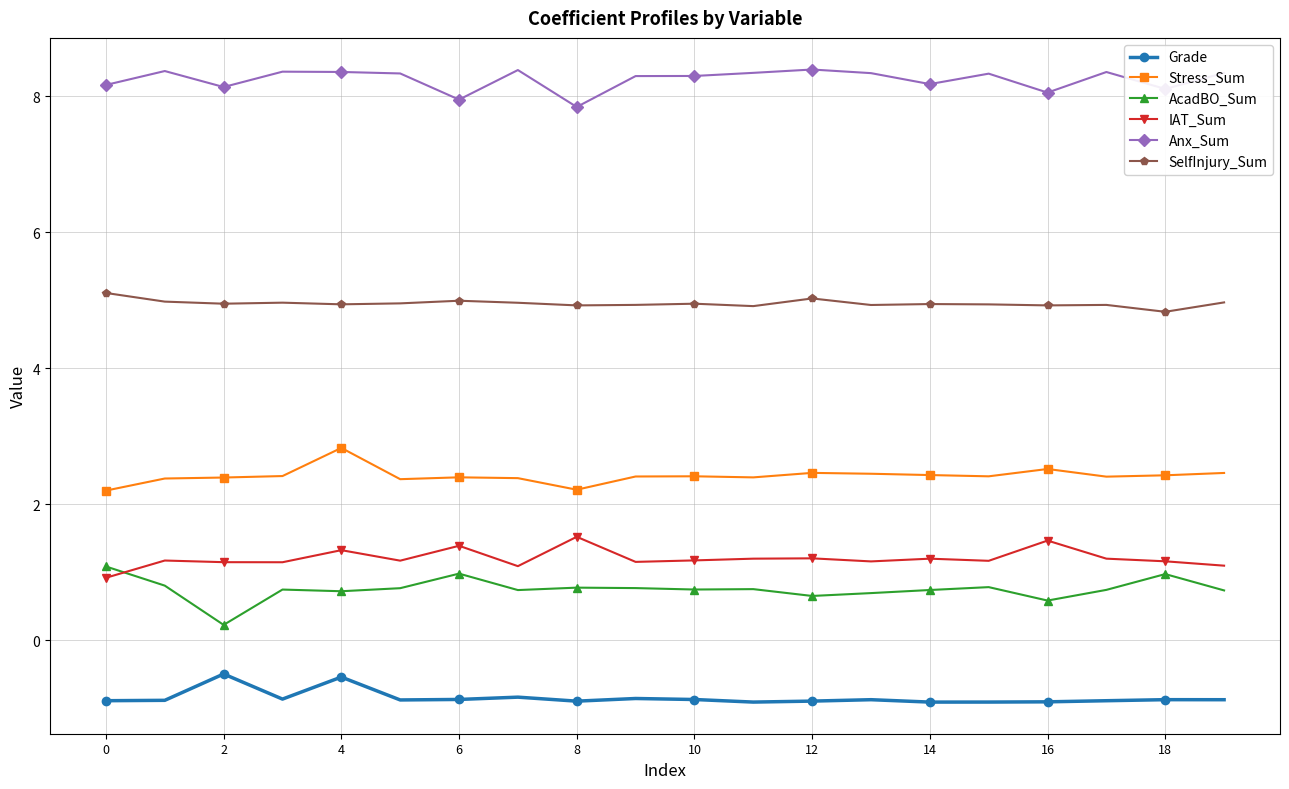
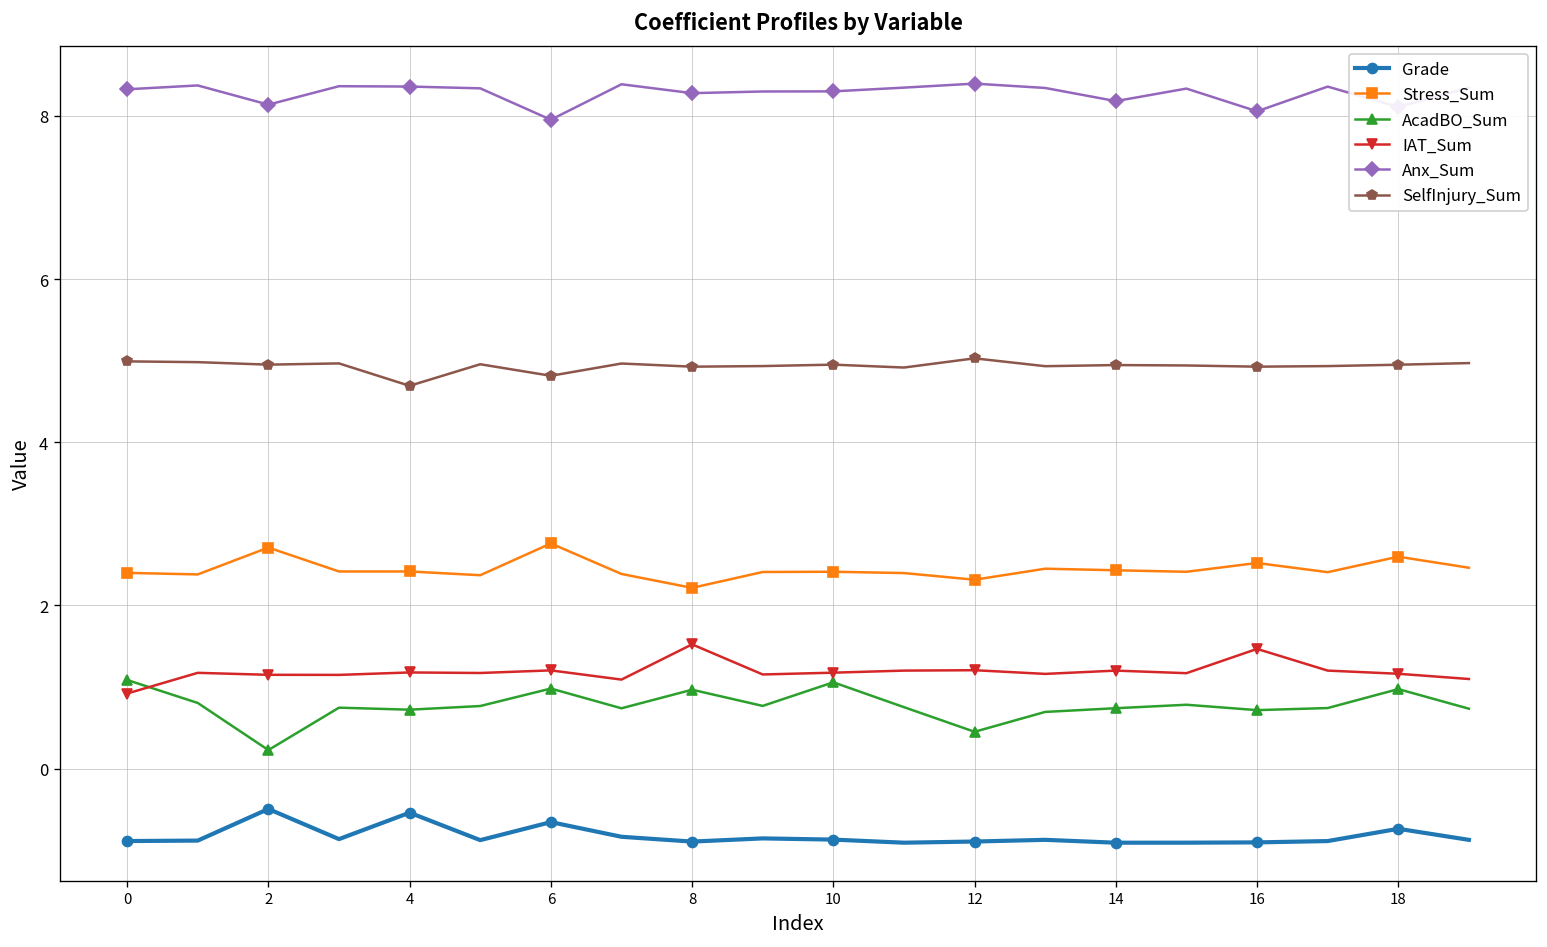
Stress_Sum, 0: 2.2 -> 2.4
Anx_Sum, 0: 8.2 -> 8.3
SelfInjury_Sum, 0: 5.1 -> 5.0
Stress_Sum, 2: 2.4 -> 2.7
Stress_Sum, 4: 2.8 -> 2.4
IAT_Sum, 4: 1.3 -> 1.2
SelfInjury_Sum, 4: 4.9 -> 4.7
Grade, 6: -0.9 -> -0.7
Stress_Sum, 6: 2.4 -> 2.8
IAT_Sum, 6: 1.4 -> 1.2
SelfInjury_Sum, 6: 5.0 -> 4.8
AcadBO_Sum, 8: 0.8 -> 1.0
Anx_Sum, 8: 7.8 -> 8.3
AcadBO_Sum, 10: 0.7 -> 1.1
Stress_Sum, 12: 2.5 -> 2.3
AcadBO_Sum, 12: 0.7 -> 0.5
AcadBO_Sum, 16: 0.6 -> 0.7
Grade, 18: -0.9 -> -0.7
Stress_Sum, 18: 2.4 -> 2.6
SelfInjury_Sum, 18: 4.8 -> 4.9
